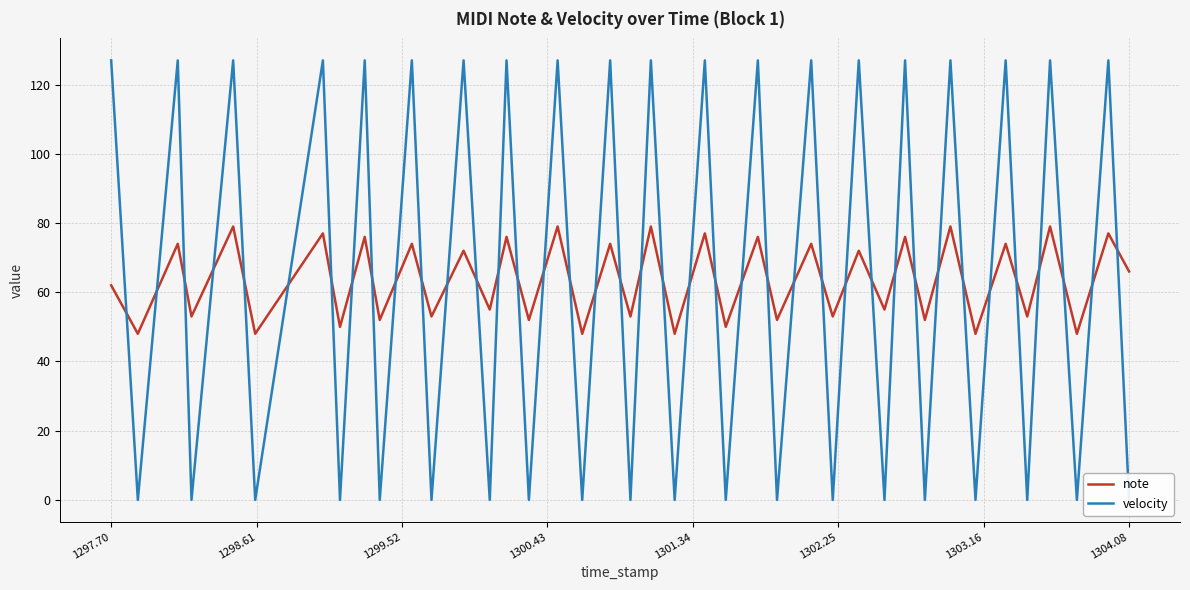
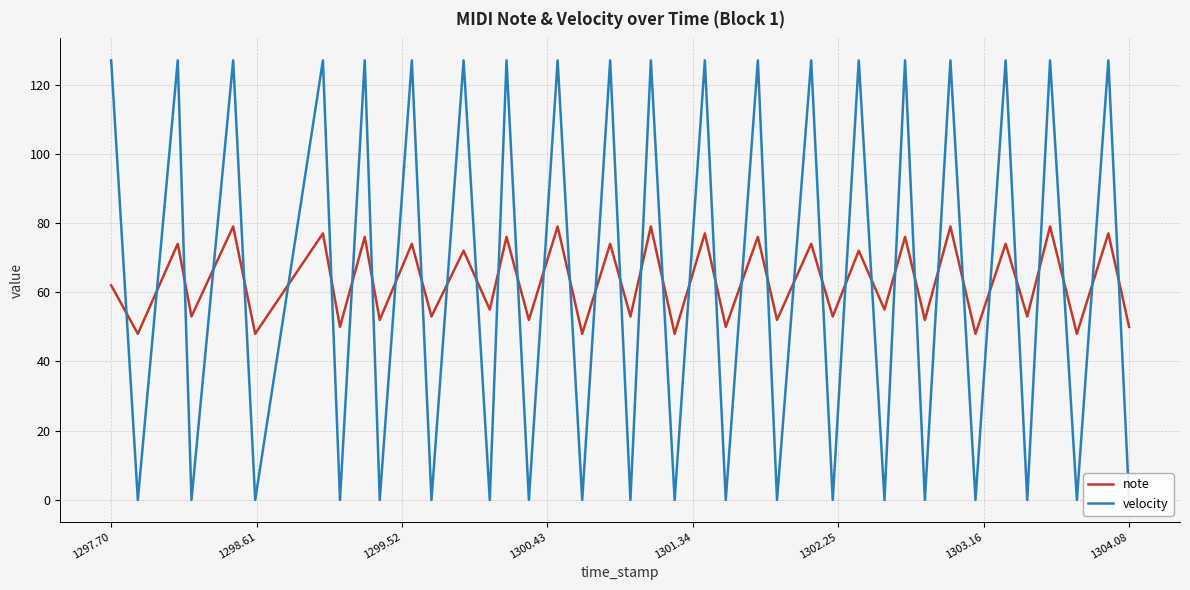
note, 1304.08: 66 -> 50
